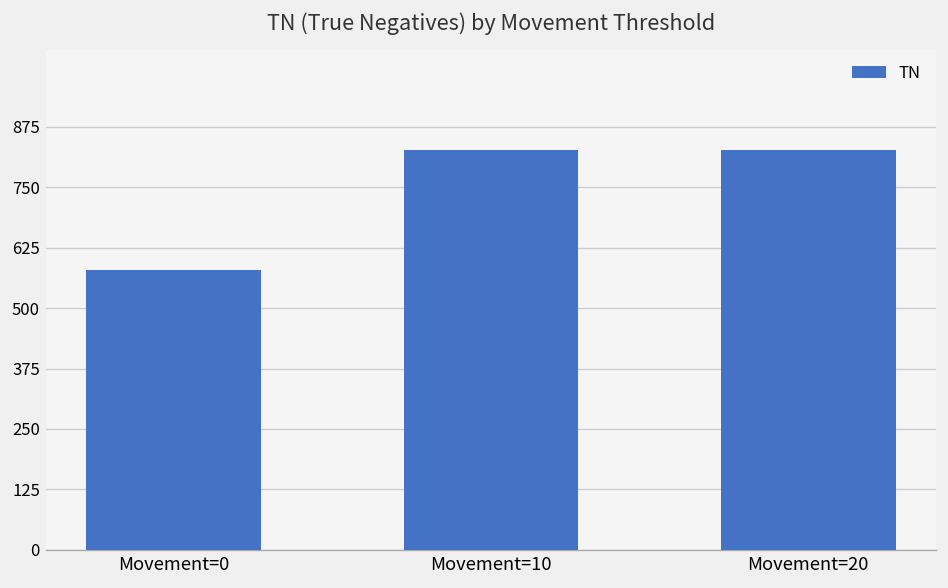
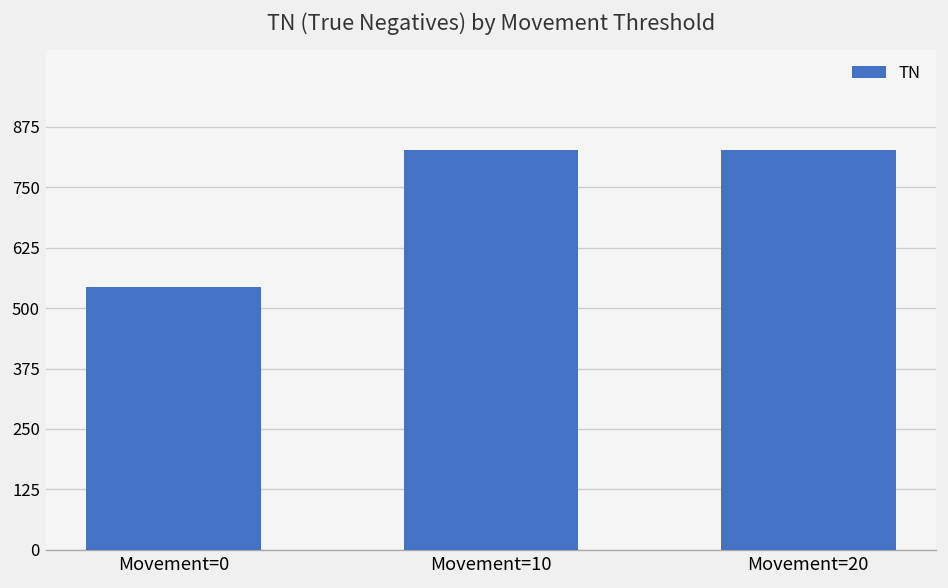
Movement=0: 580 -> 540
